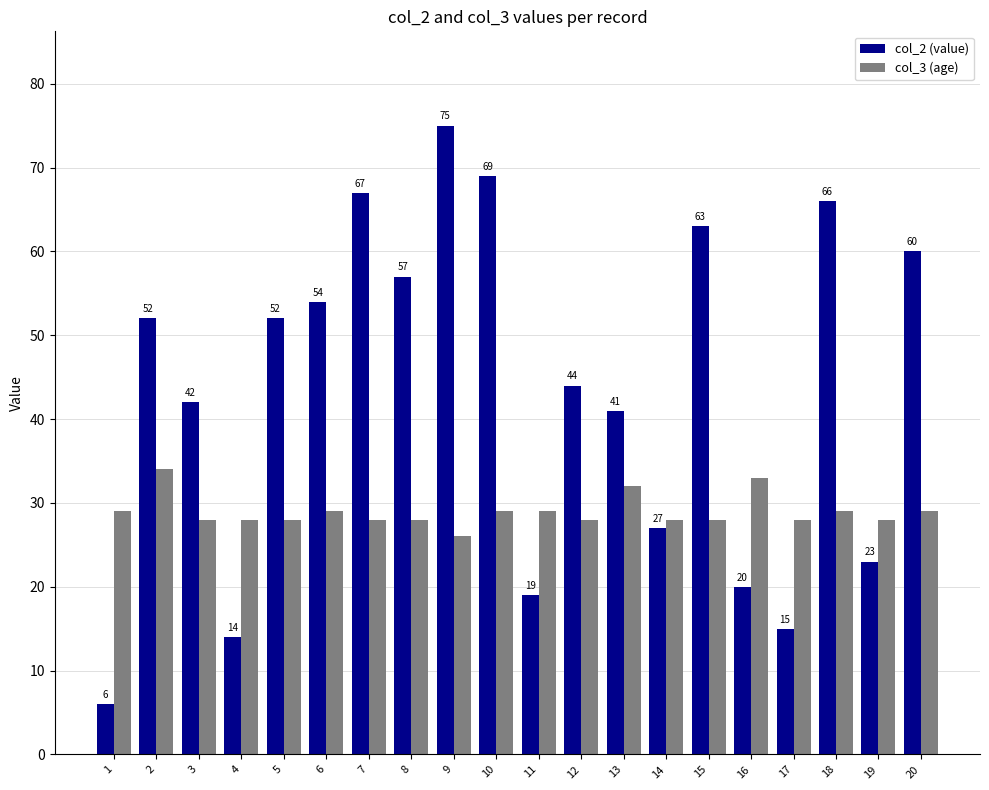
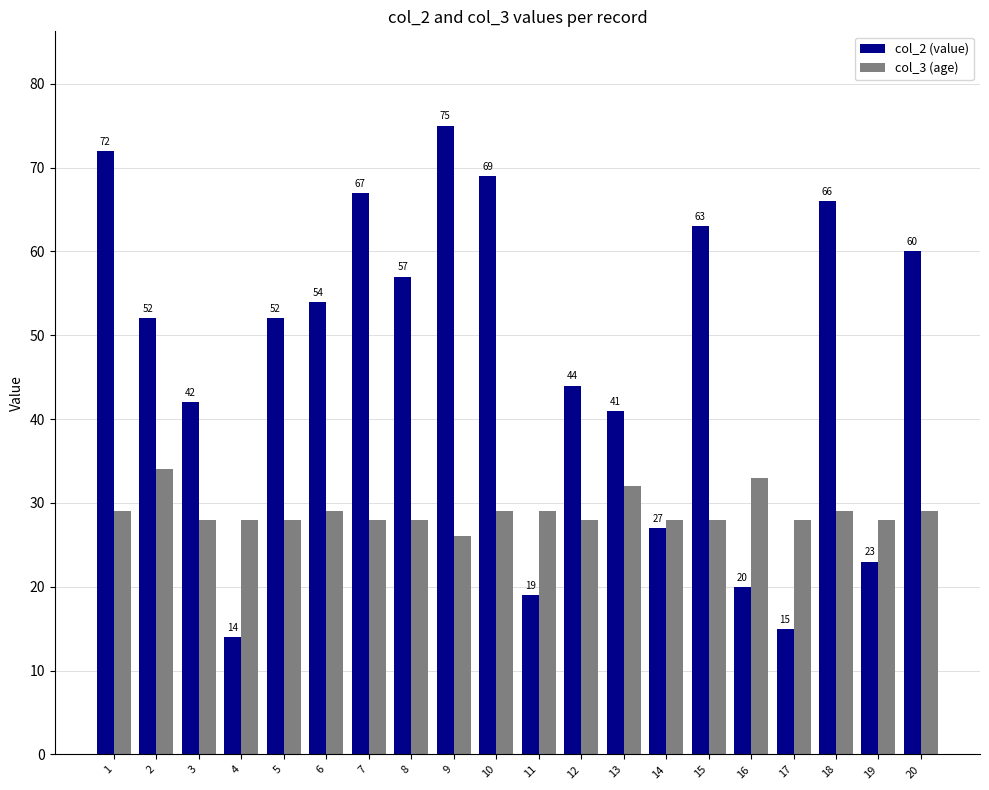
col_2 (value), 1: 6 -> 72
